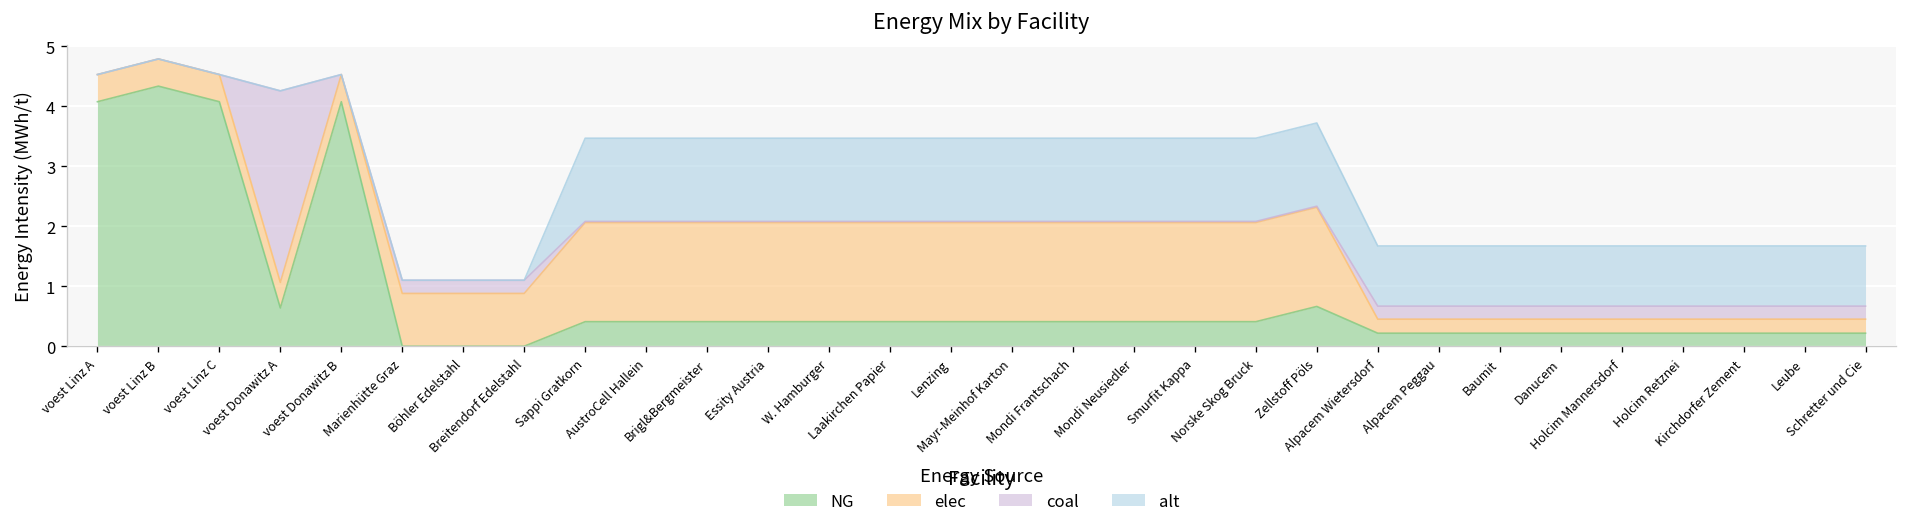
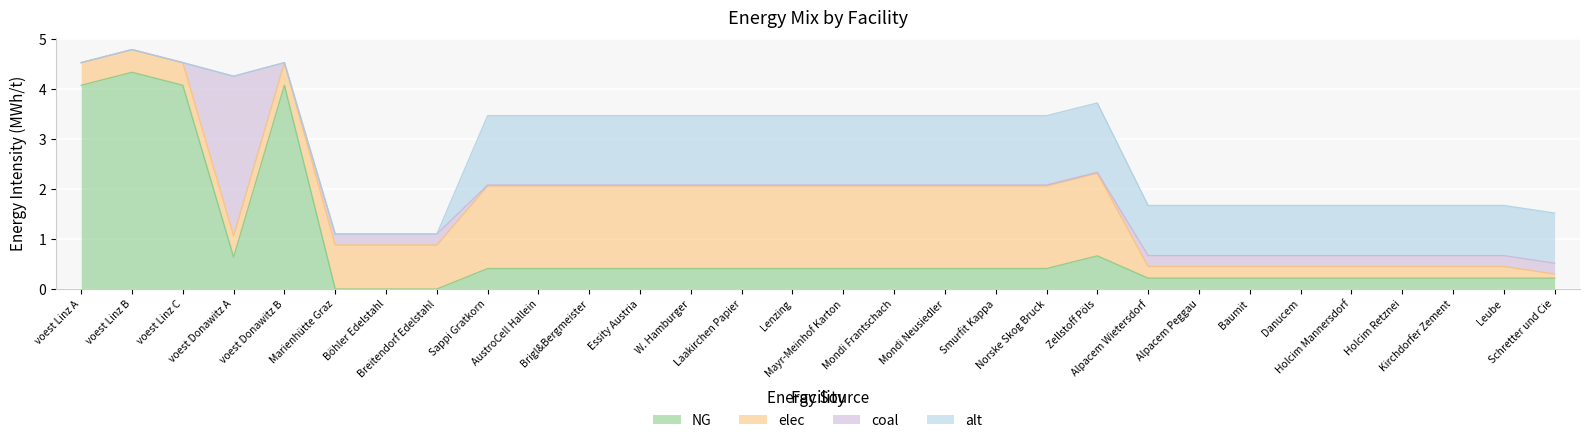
elec, Schretter und Cie: 0.2 -> 0.1
